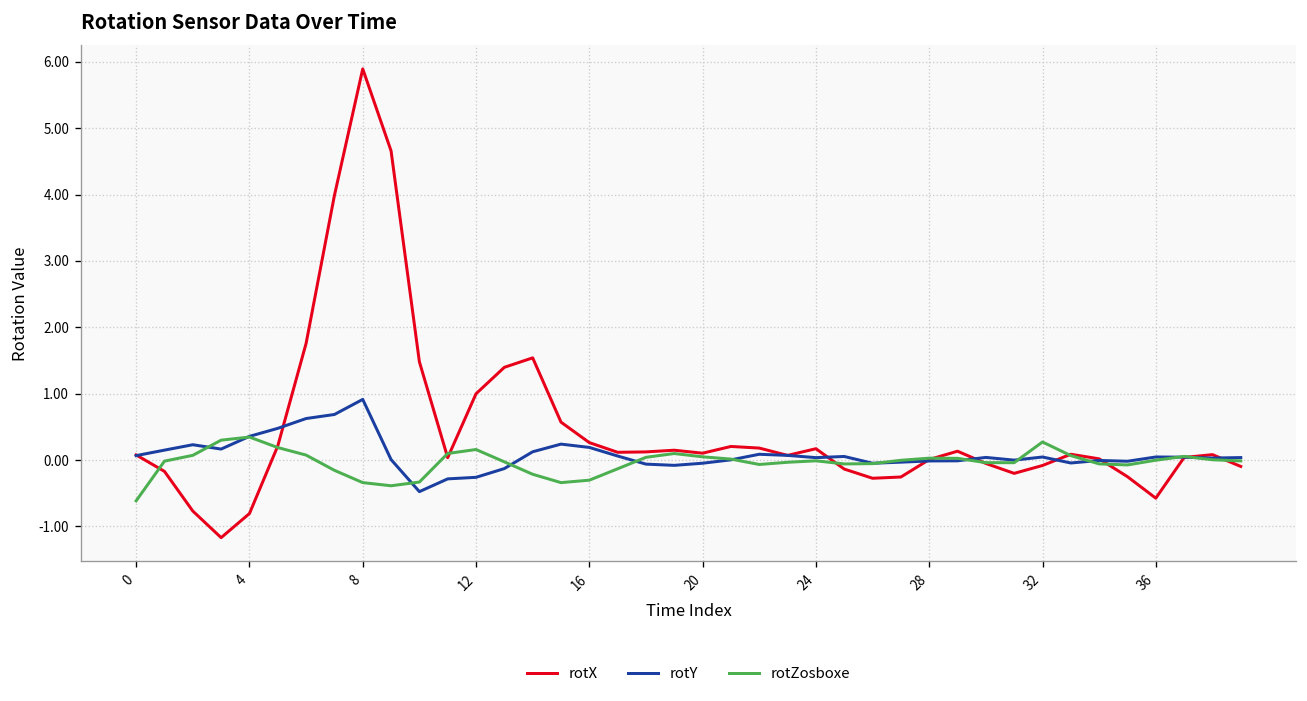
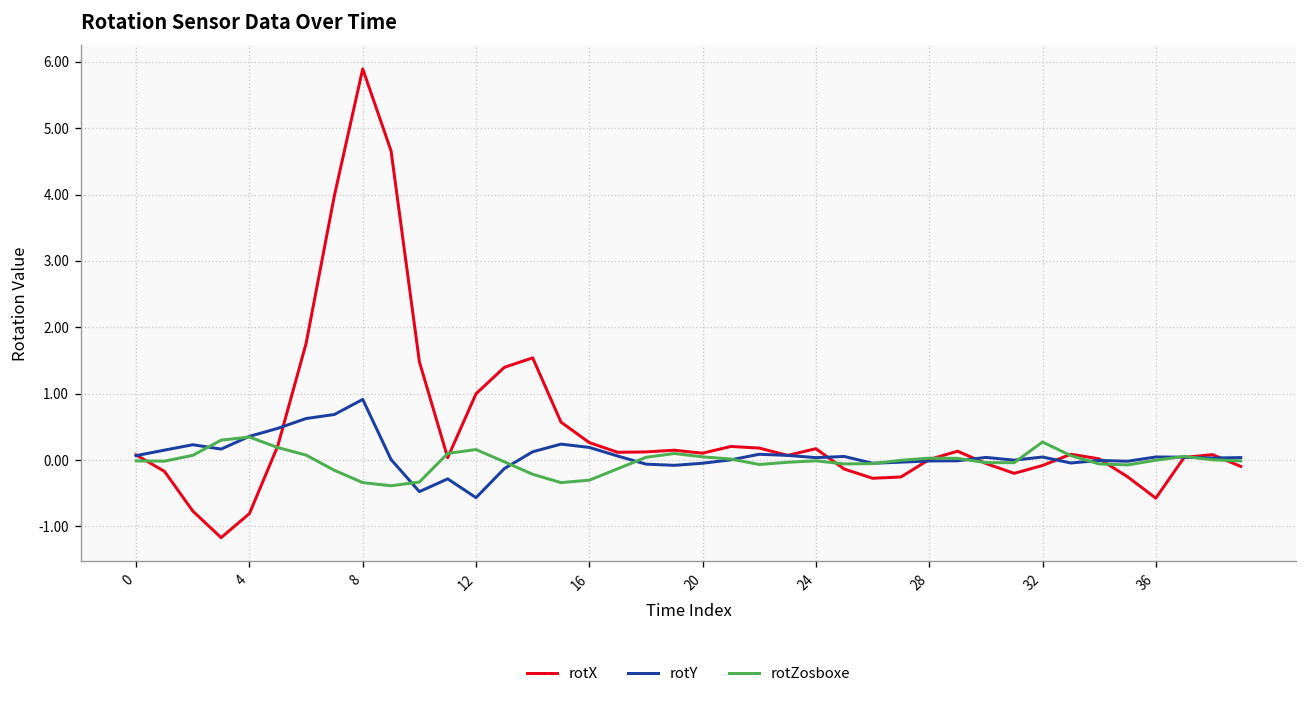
rotZosboxe, 0: -0.6 -> 0.0
rotY, 12: -0.3 -> -0.6
